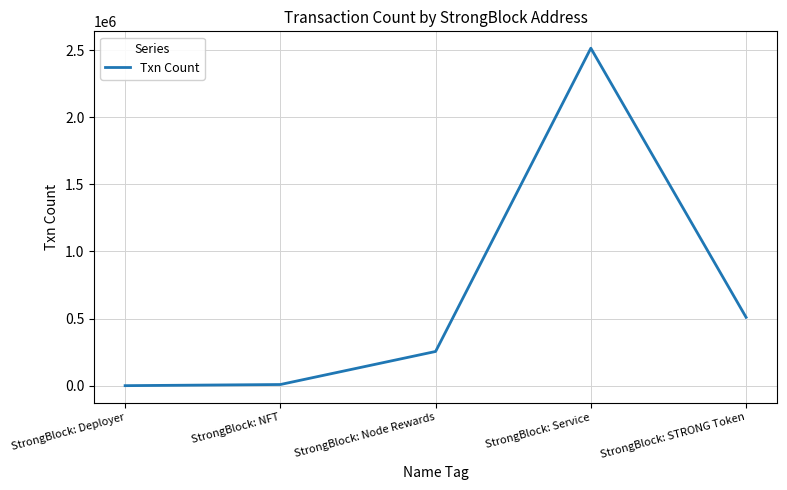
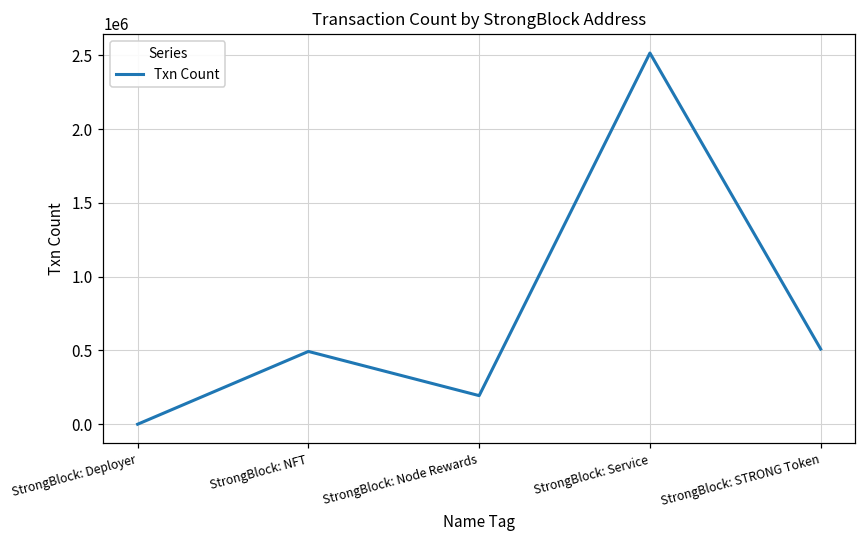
StrongBlock: NFT: 10000 -> 490000
StrongBlock: Node Rewards: 250000 -> 190000
